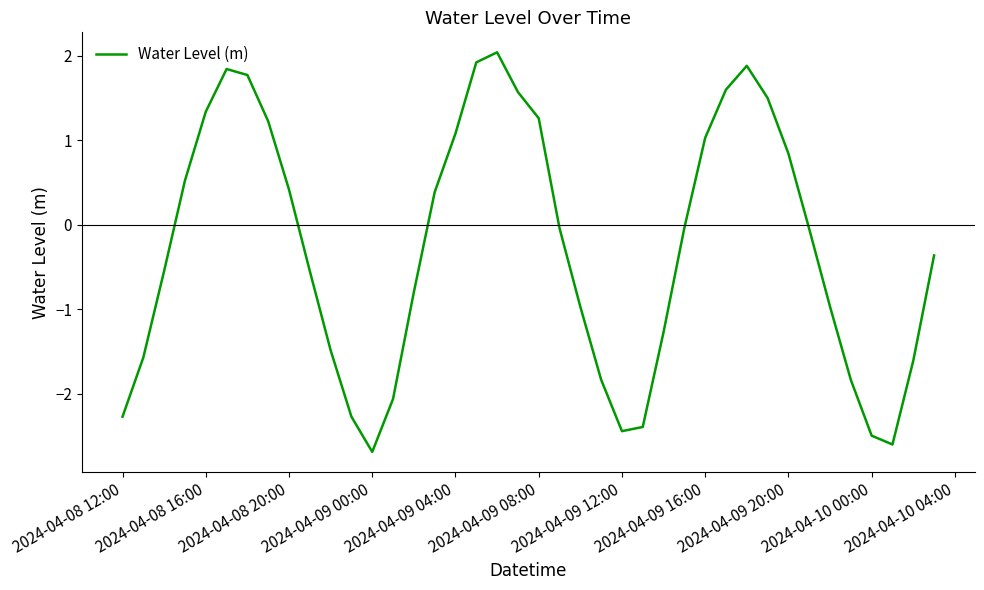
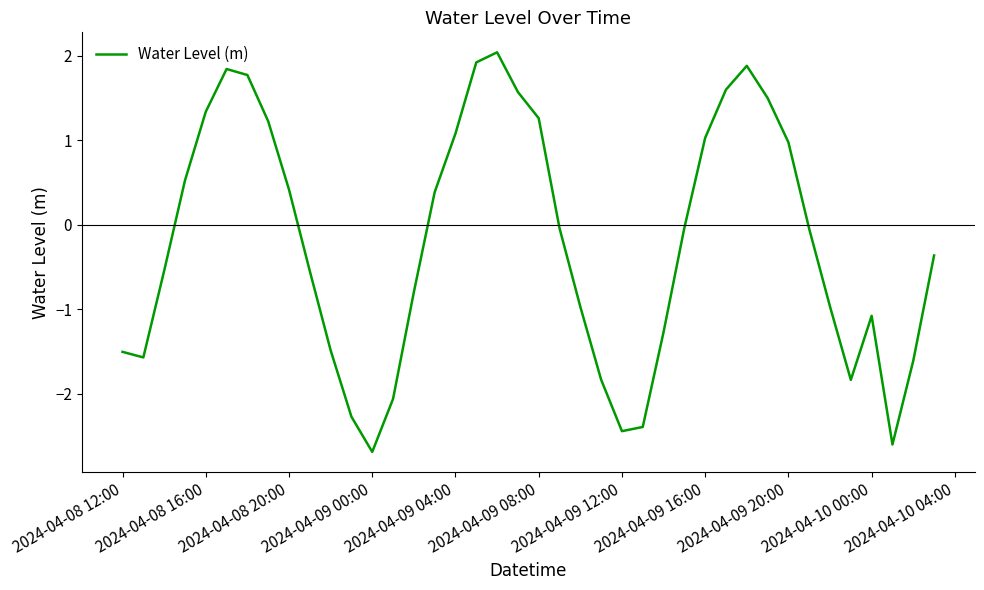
2024-04-08 12:00: -2.3 -> -1.5
2024-04-09 20:00: 0.8 -> 1.0
2024-04-10 00:00: -2.5 -> -1.1
